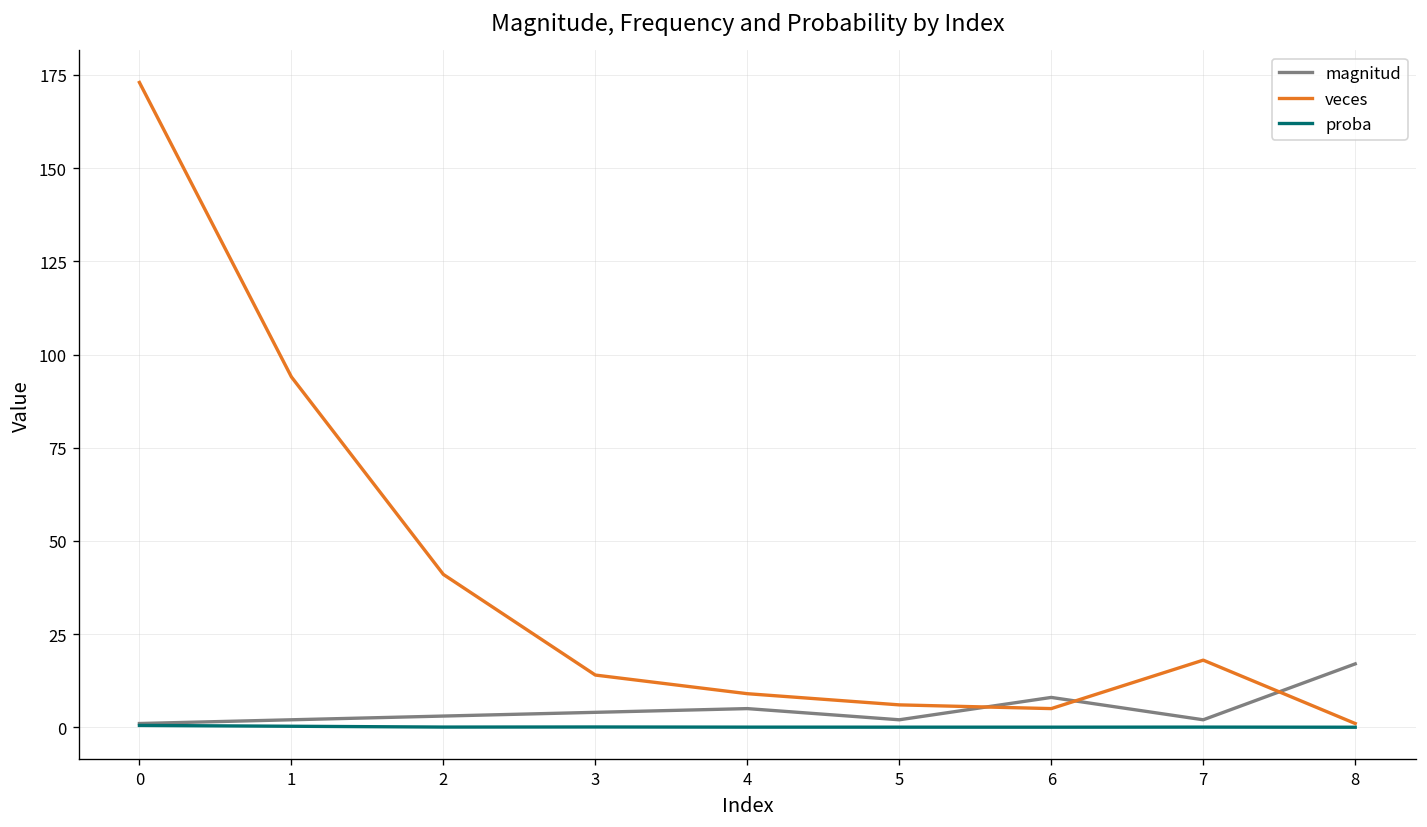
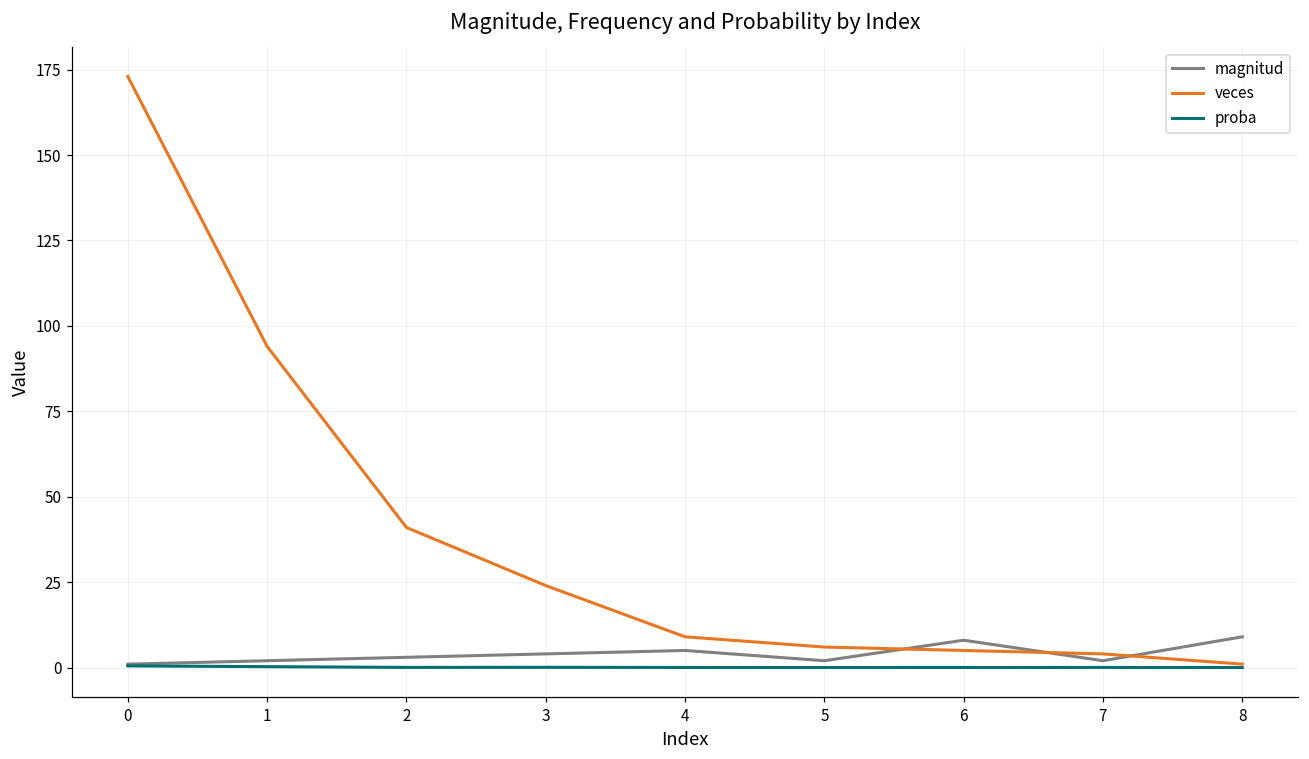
veces, 3: 14 -> 24
veces, 7: 18 -> 4
magnitud, 8: 17 -> 9
